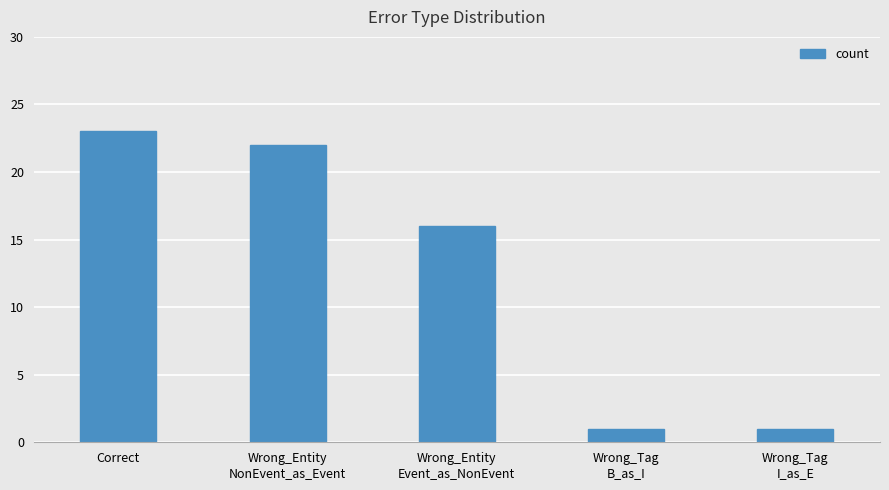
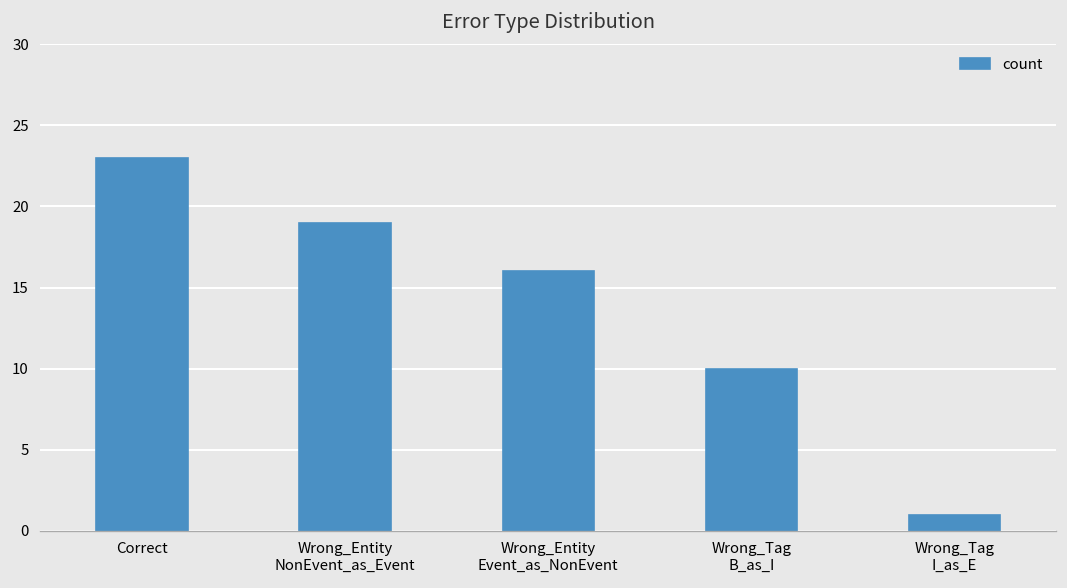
Wrong_Entity NonEvent_as_Event: 22 -> 19
Wrong_Tag B_as_I: 1 -> 10
